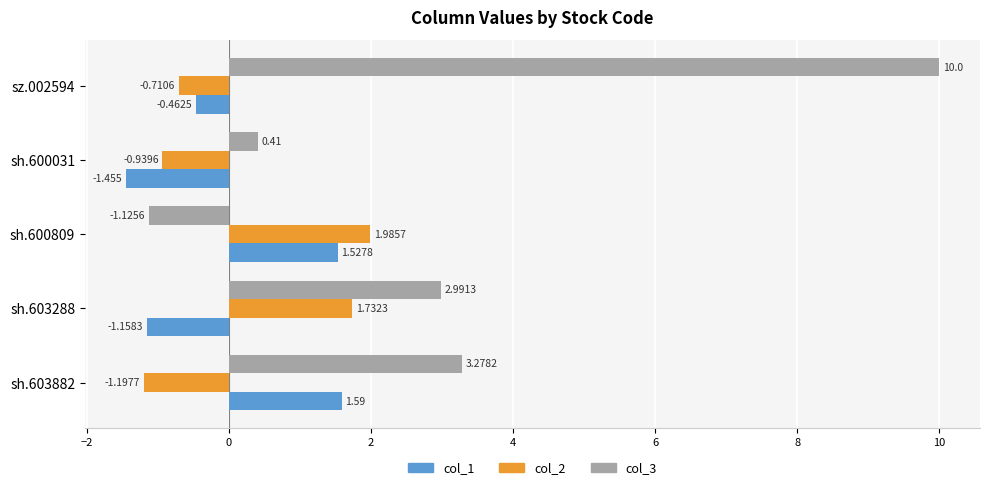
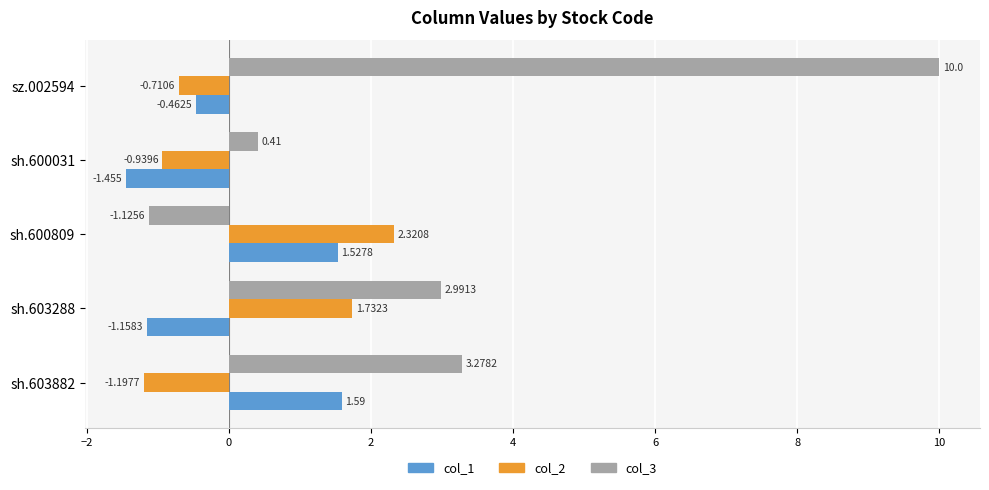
col_2, sh.600809: 1.9857 -> 2.3208
